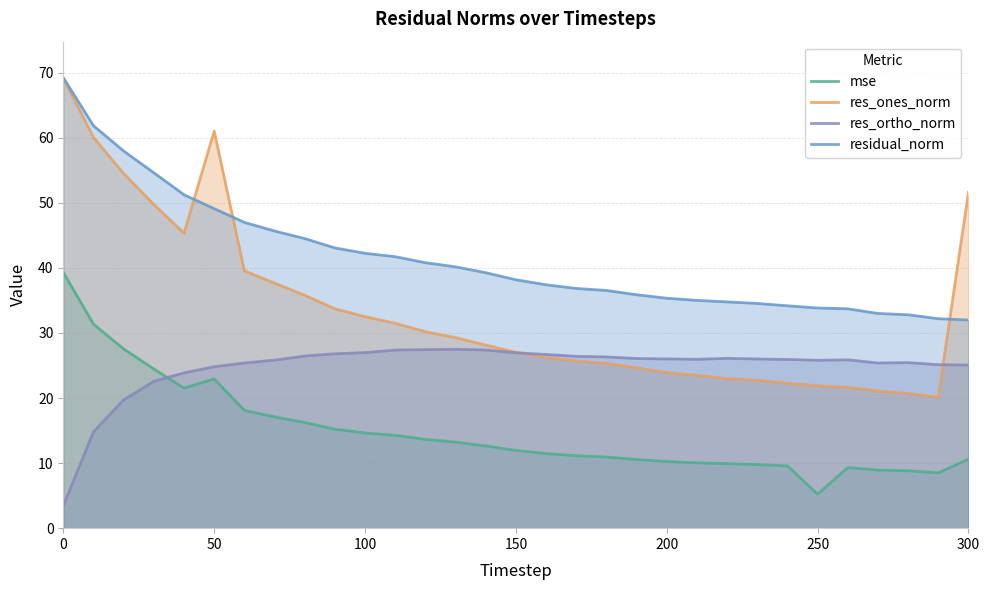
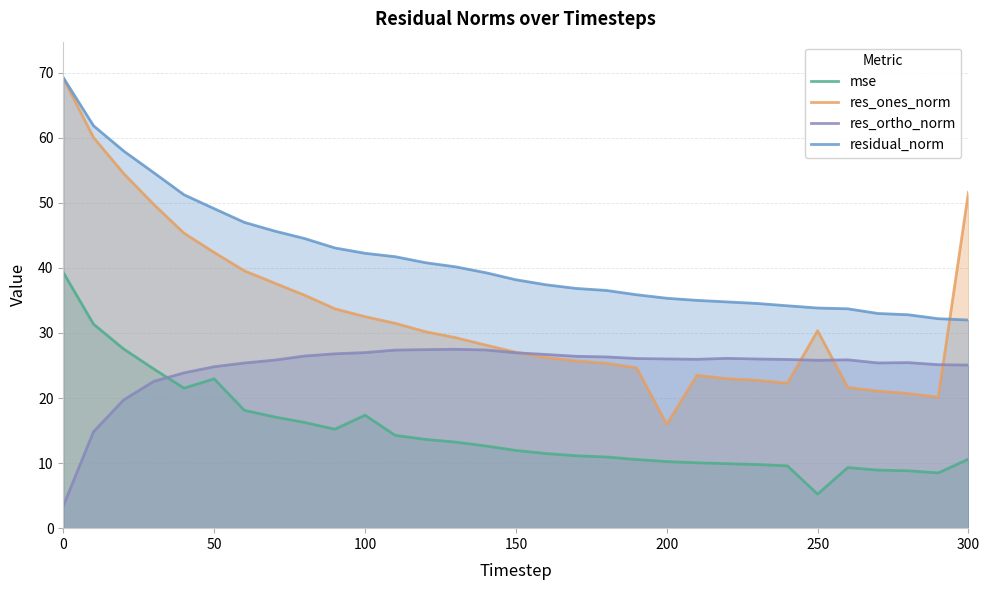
res_ones_norm, 50: 61 -> 42
mse, 100: 15 -> 17
res_ones_norm, 200: 24 -> 16
res_ones_norm, 250: 22 -> 30
